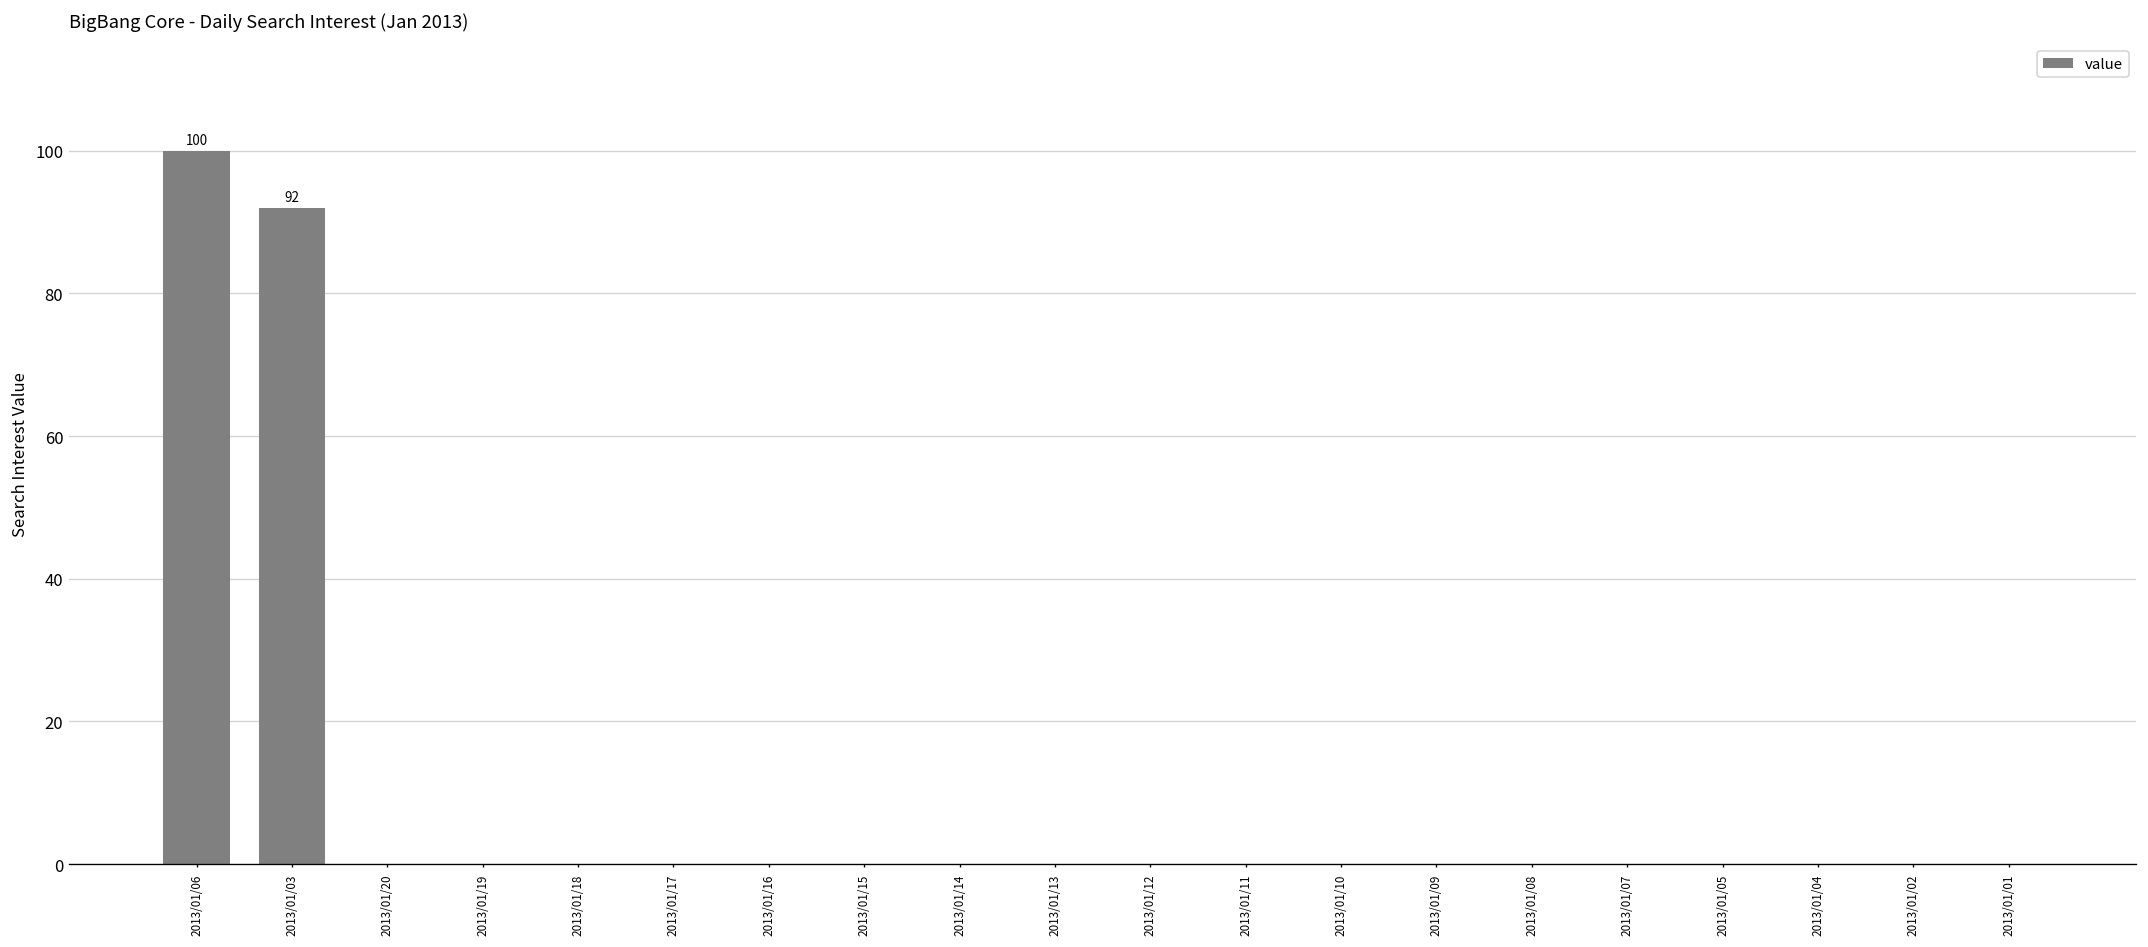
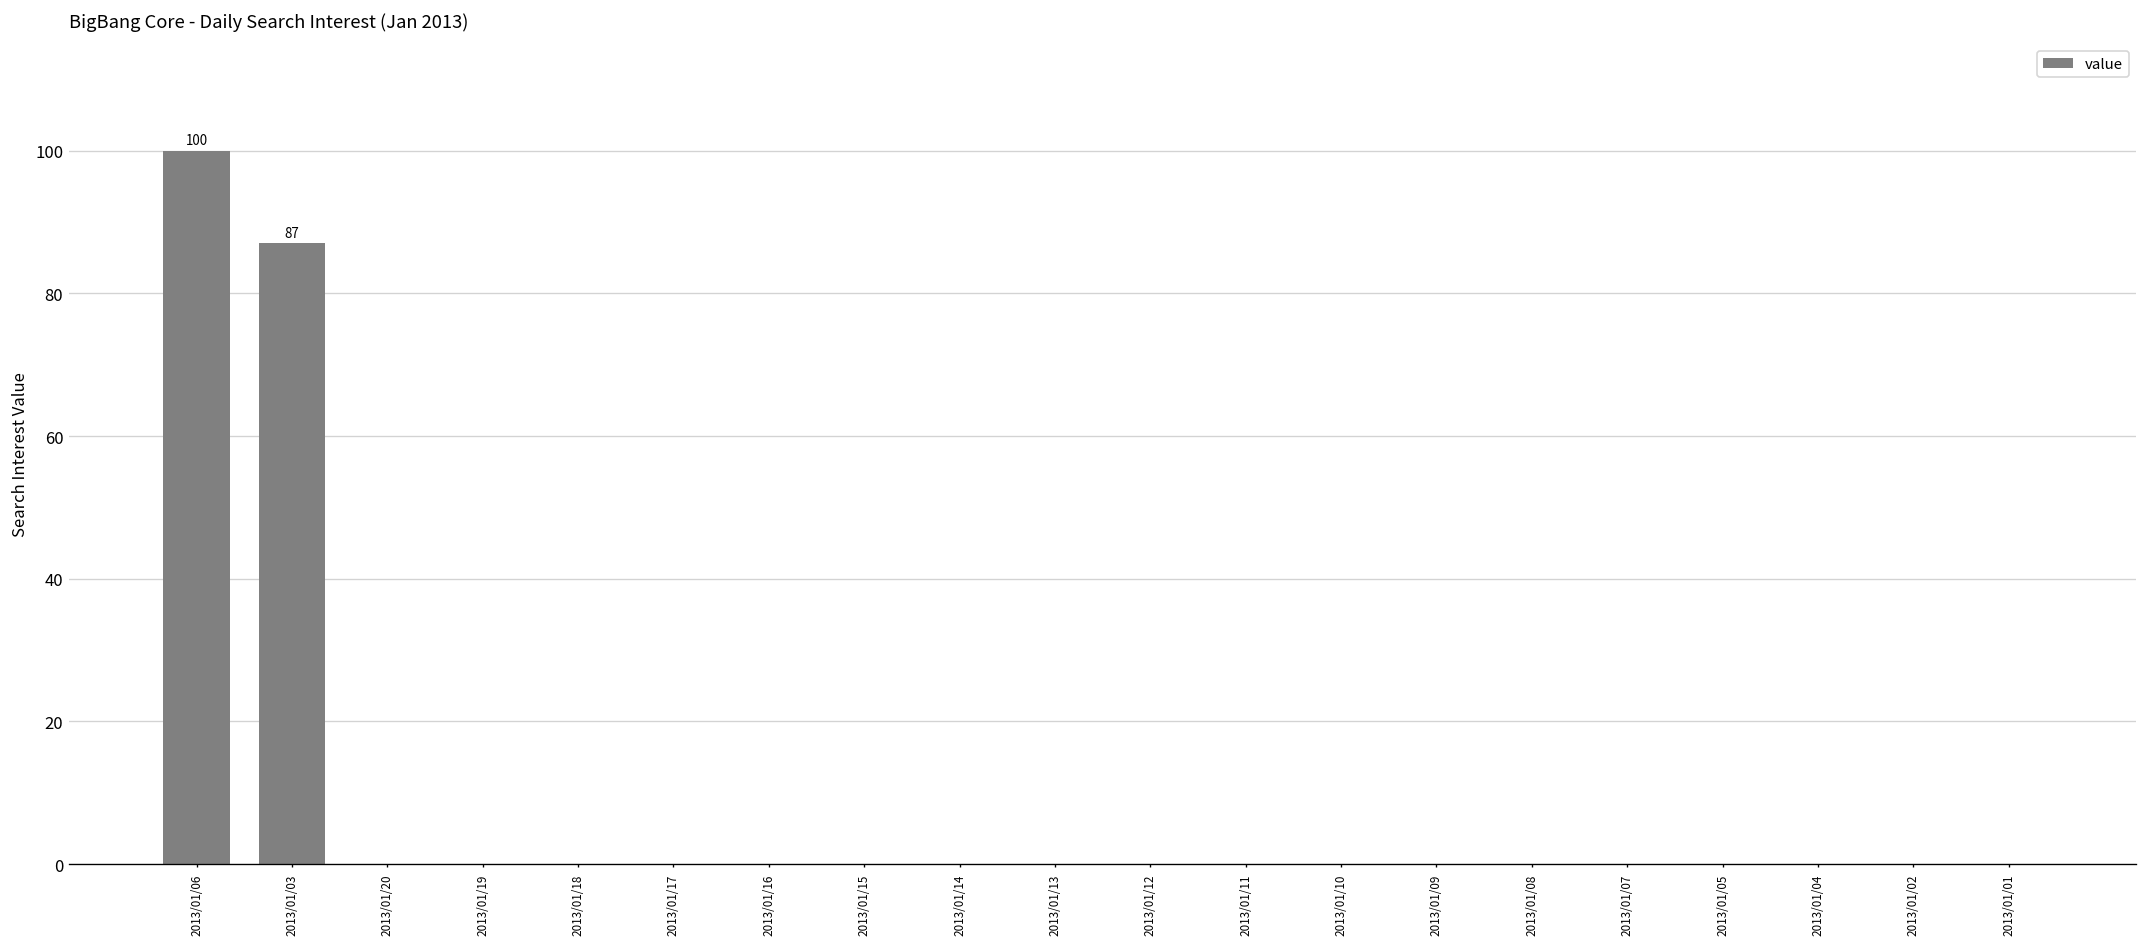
2013/01/03: 92 -> 87
